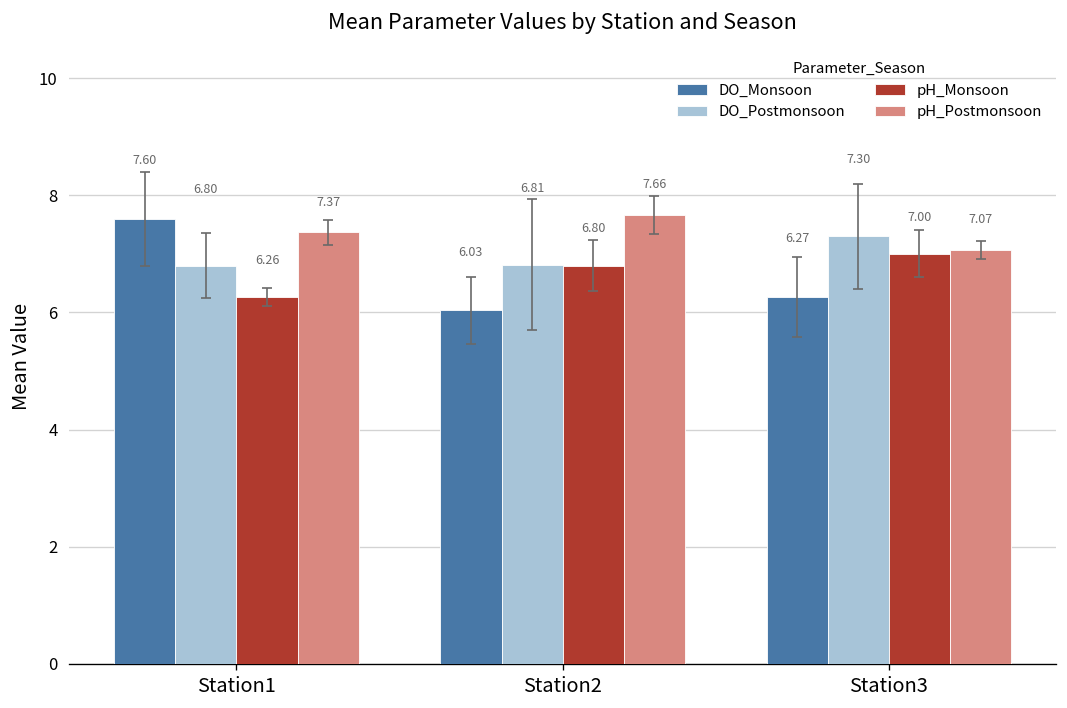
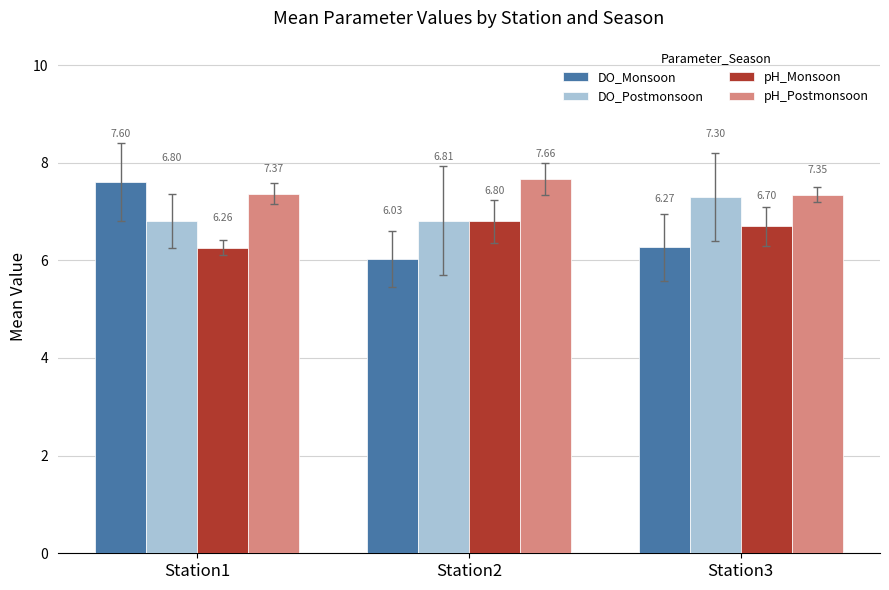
pH_Monsoon, Station3: 7.00 -> 6.70
pH_Postmonsoon, Station3: 7.07 -> 7.35
